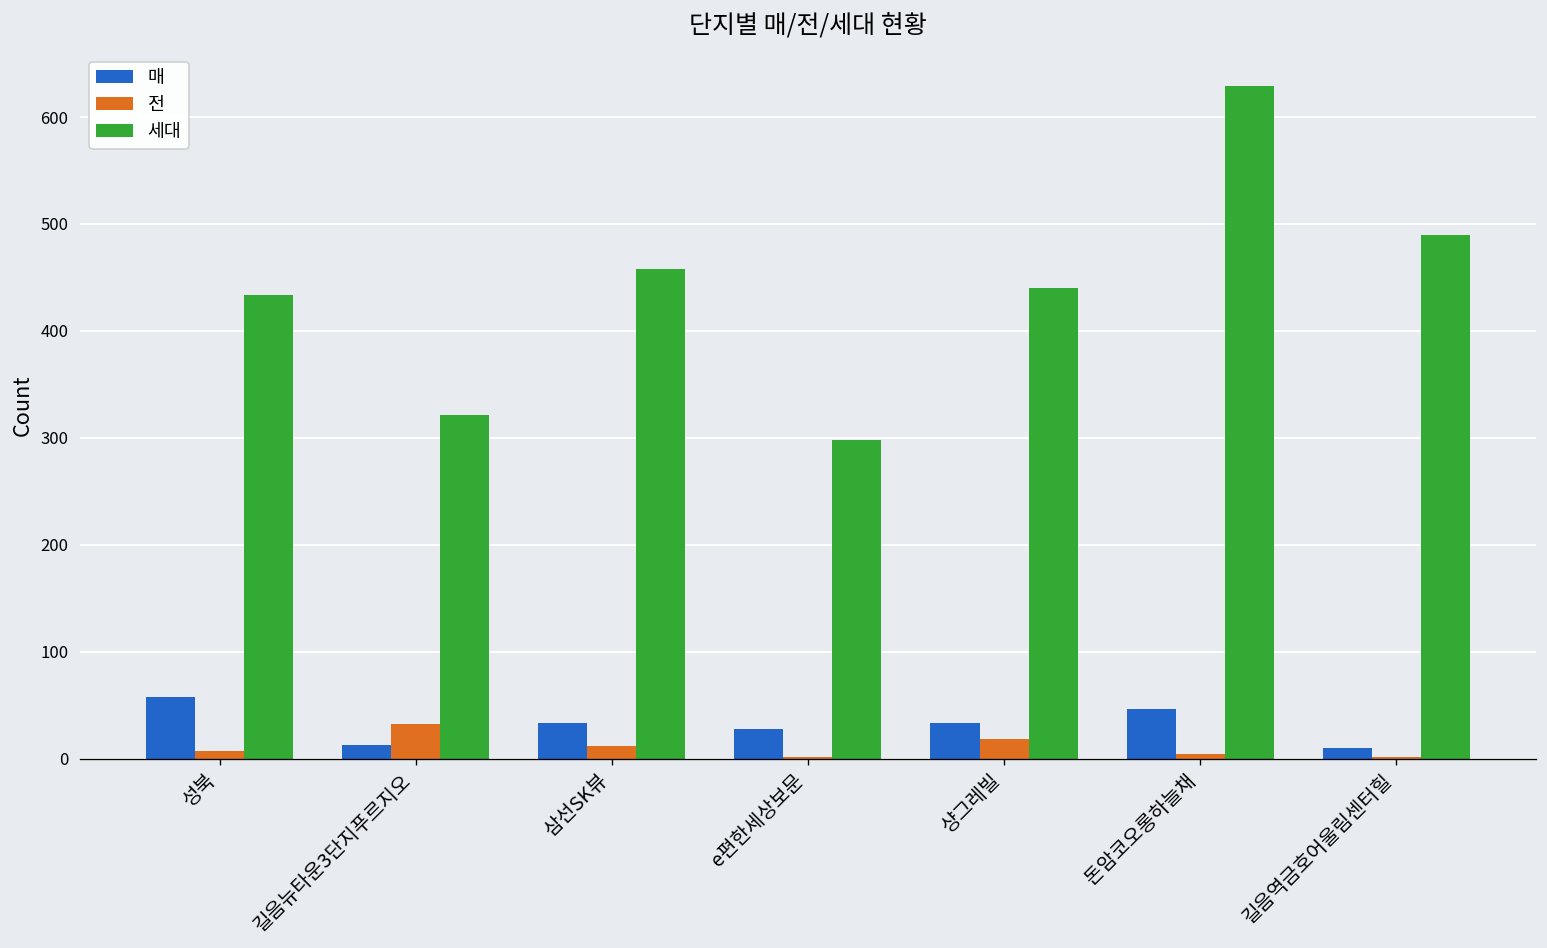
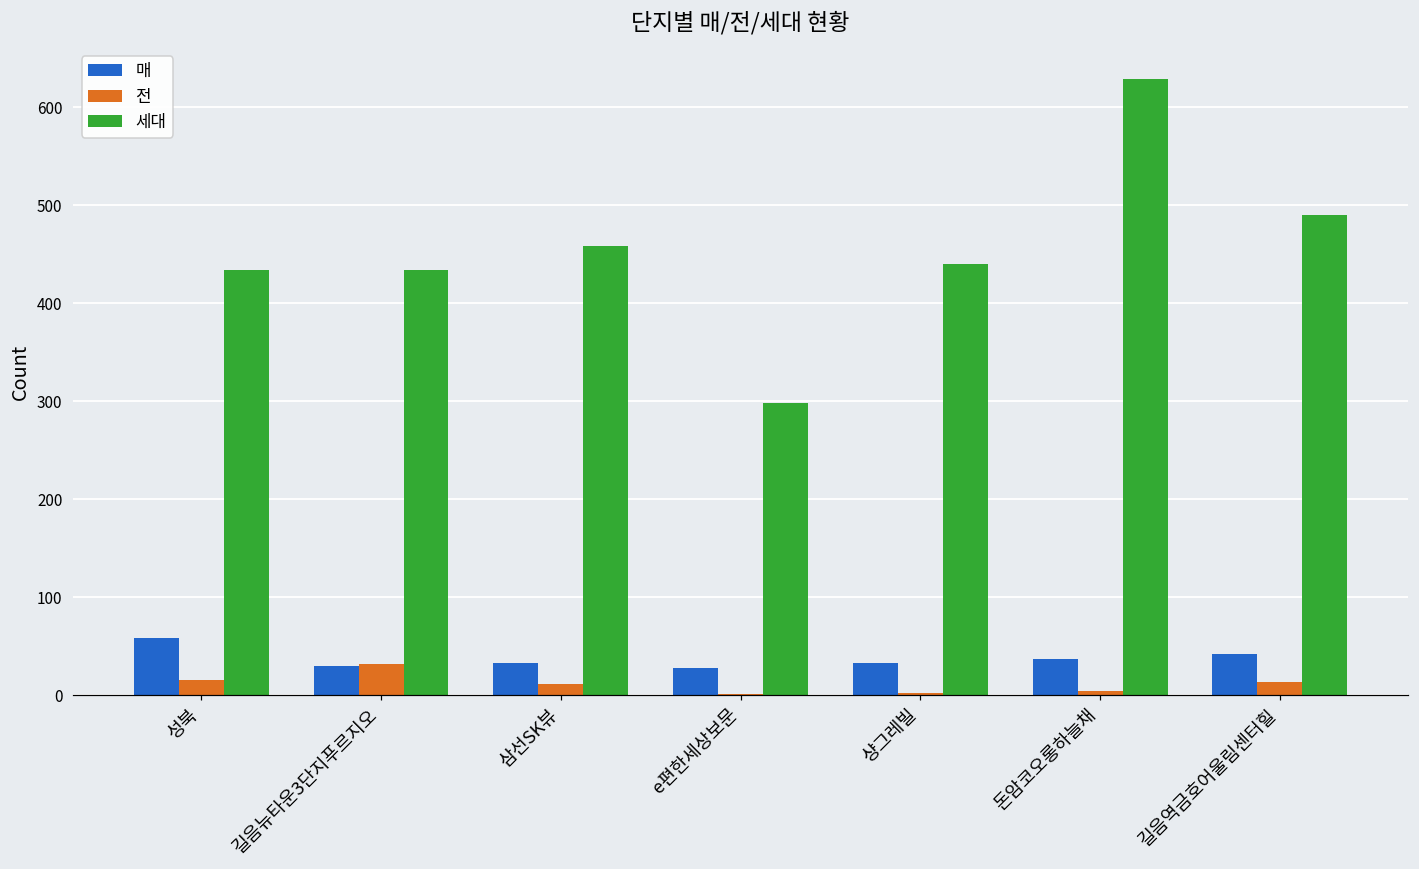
전, 성북: 10 -> 20
매, 길음뉴타운3단지푸르지오: 10 -> 30
세대, 길음뉴타운3단지푸르지오: 320 -> 430
전, 샹그레빌: 20 -> 0
매, 돈암코오롱하늘채: 50 -> 40
매, 길음역금호어울림센터힐: 10 -> 40
전, 길음역금호어울림센터힐: 0 -> 10
